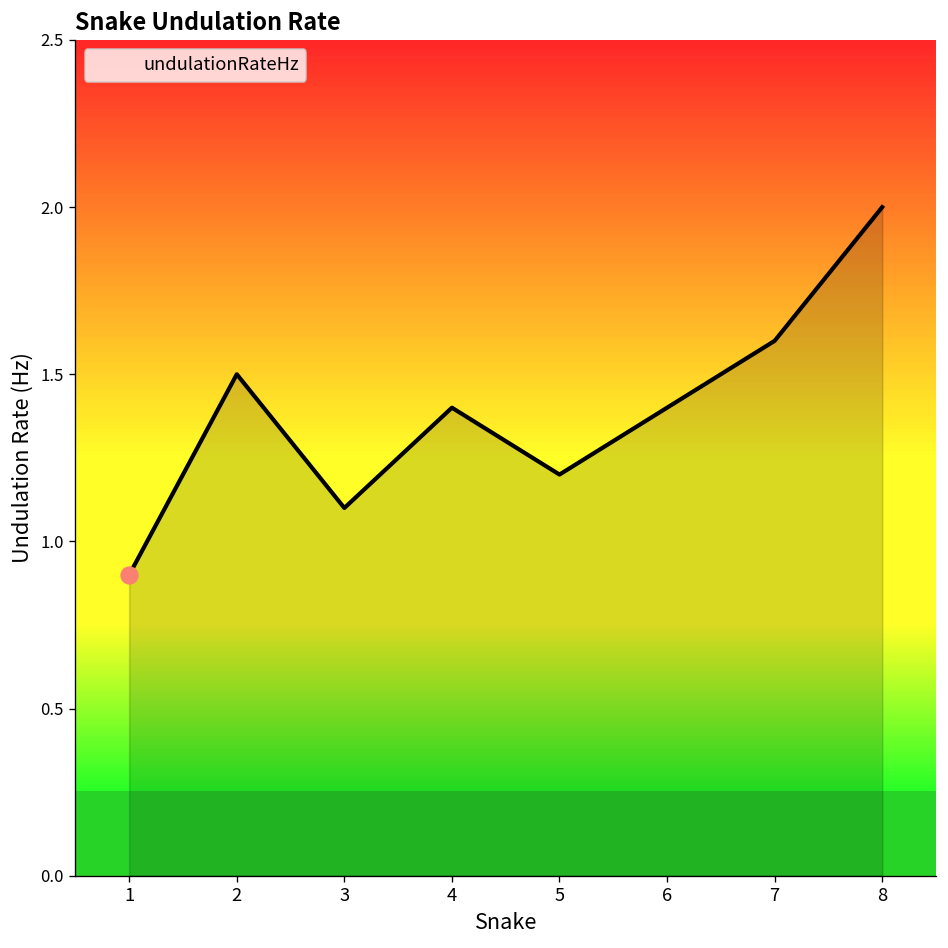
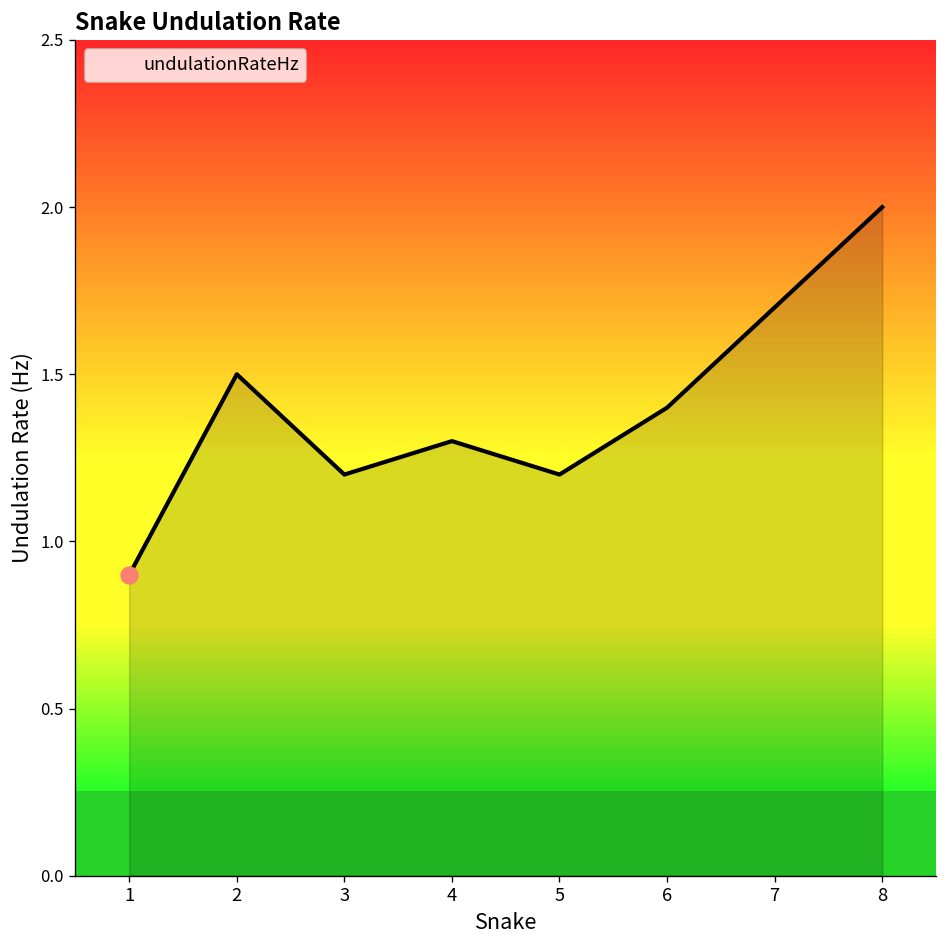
undulationRateHz, 3: 1.1 -> 1.2
undulationRateHz, 4: 1.4 -> 1.3
undulationRateHz, 7: 1.6 -> 1.7
